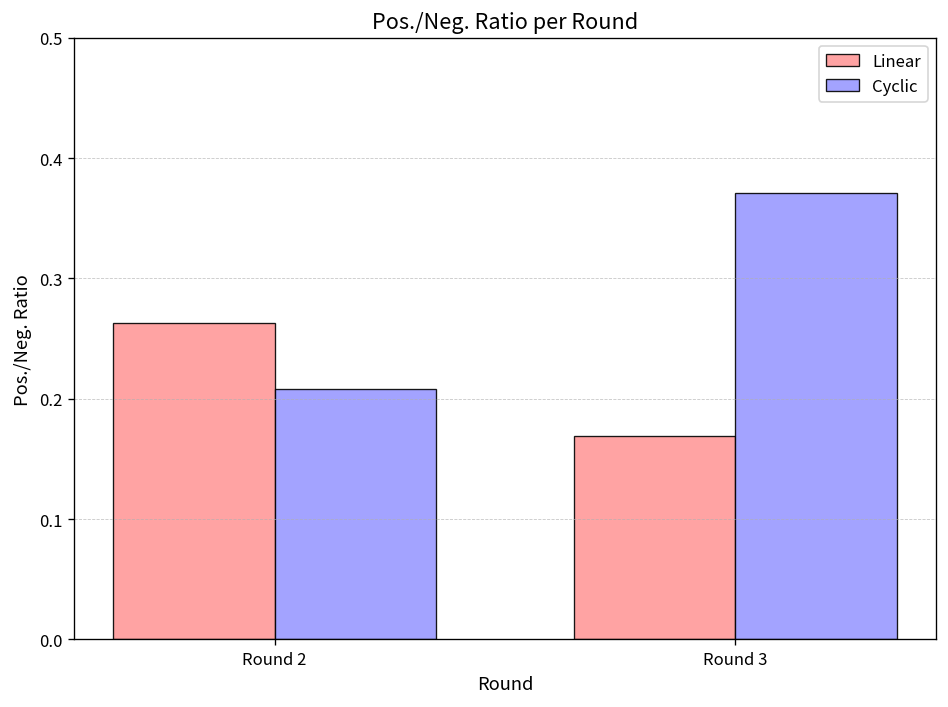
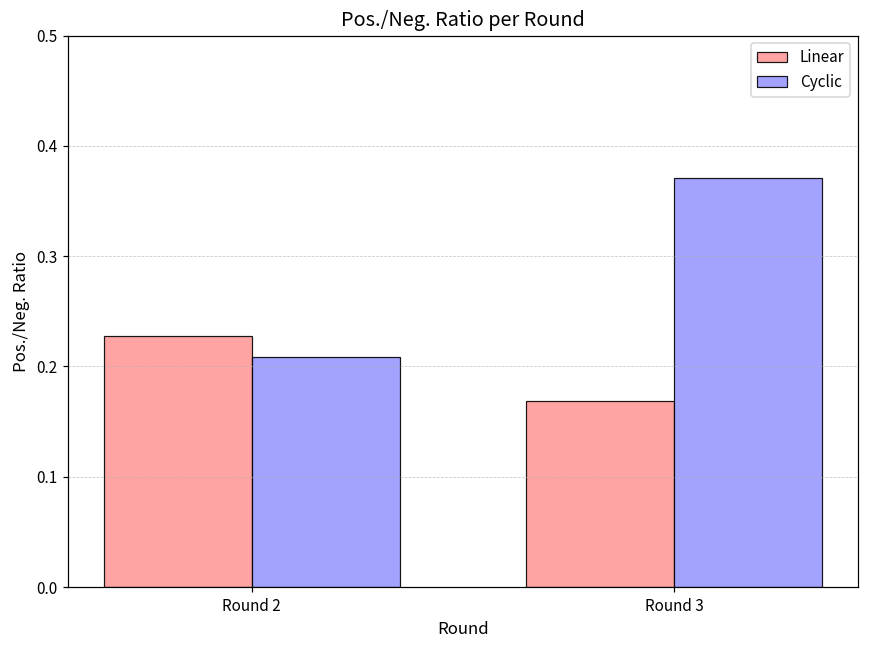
Linear, Round 2: 0.263 -> 0.228
